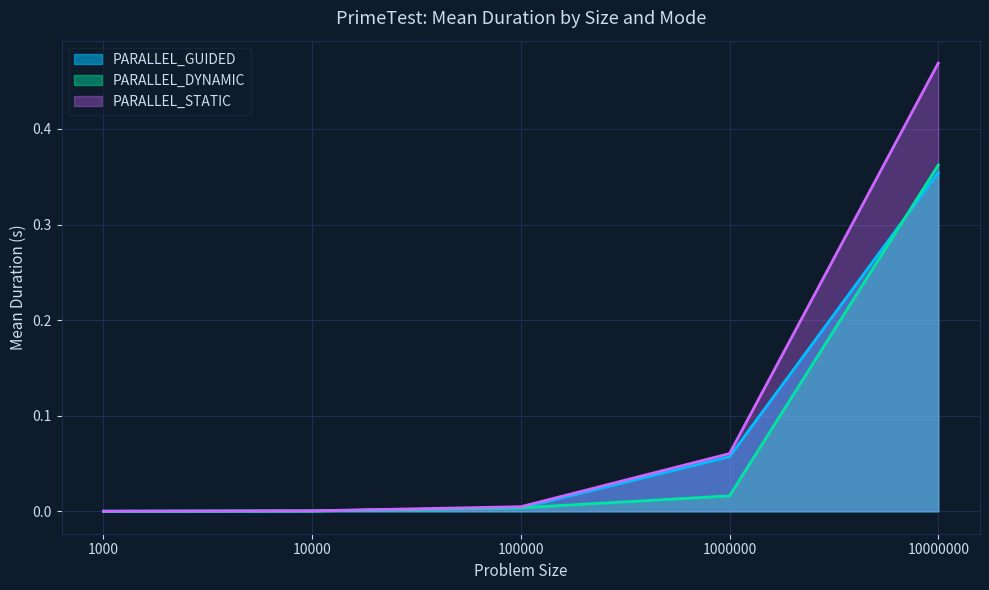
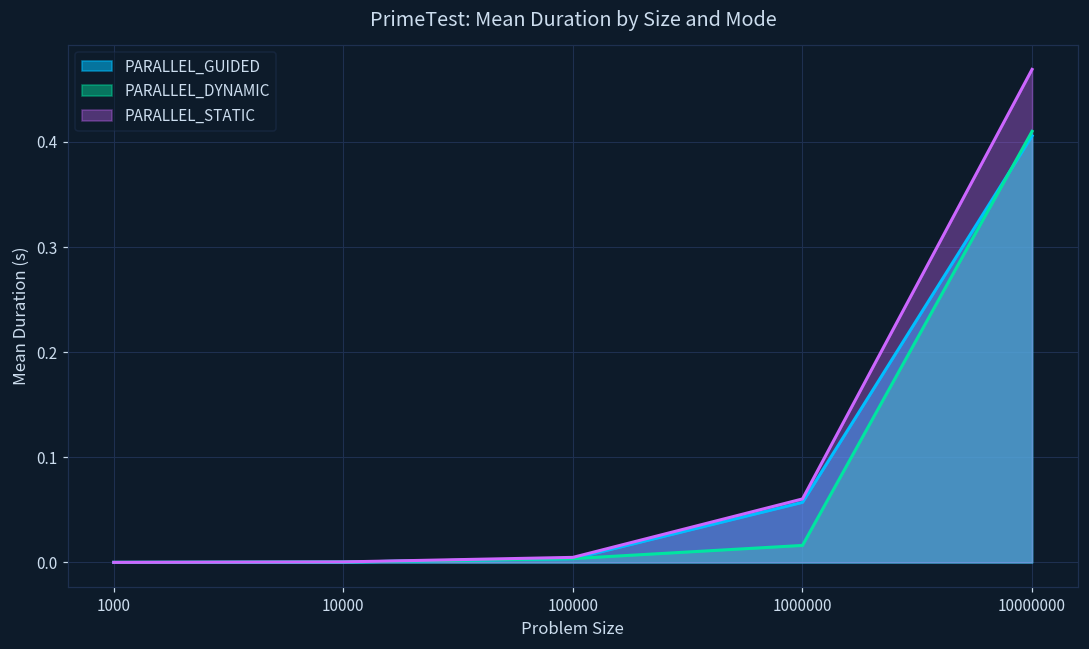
PARALLEL_GUIDED, 10000000: 0.35 -> 0.41
PARALLEL_DYNAMIC, 10000000: 0.36 -> 0.41
